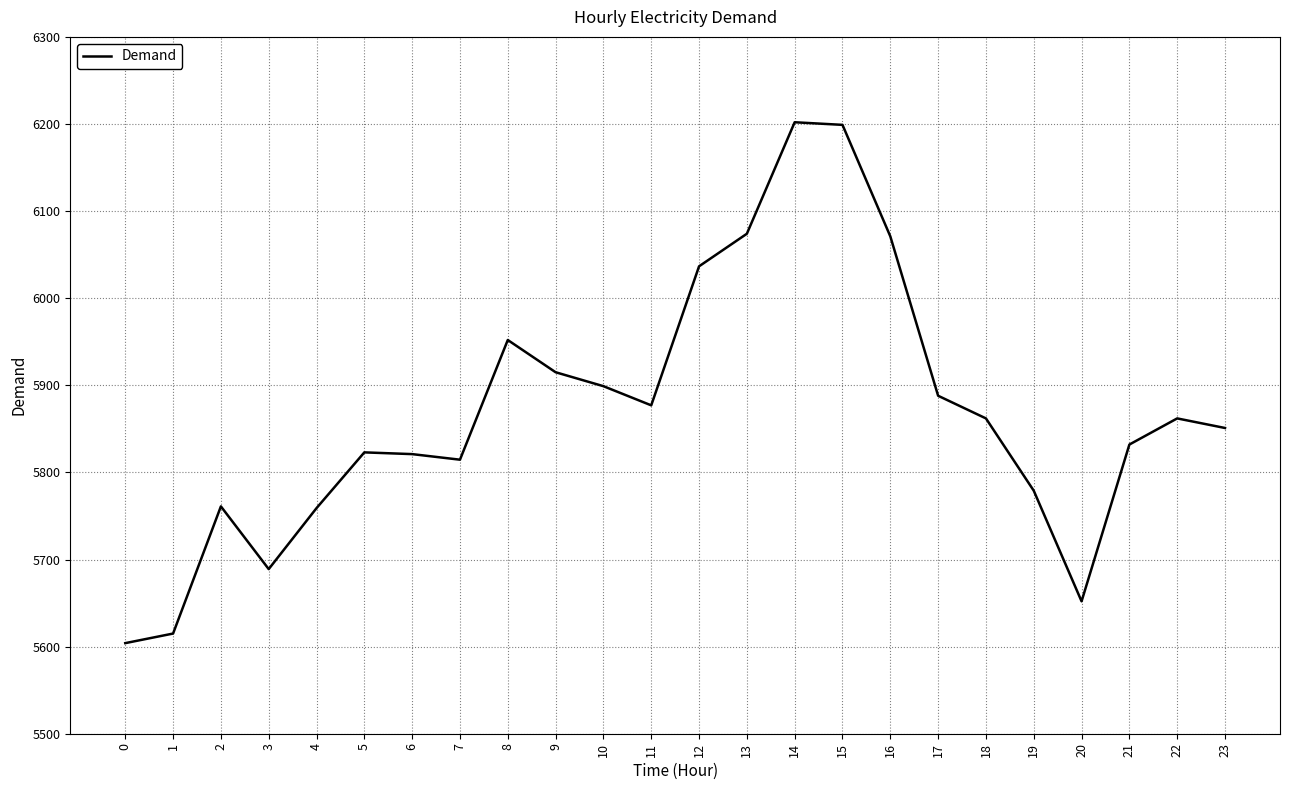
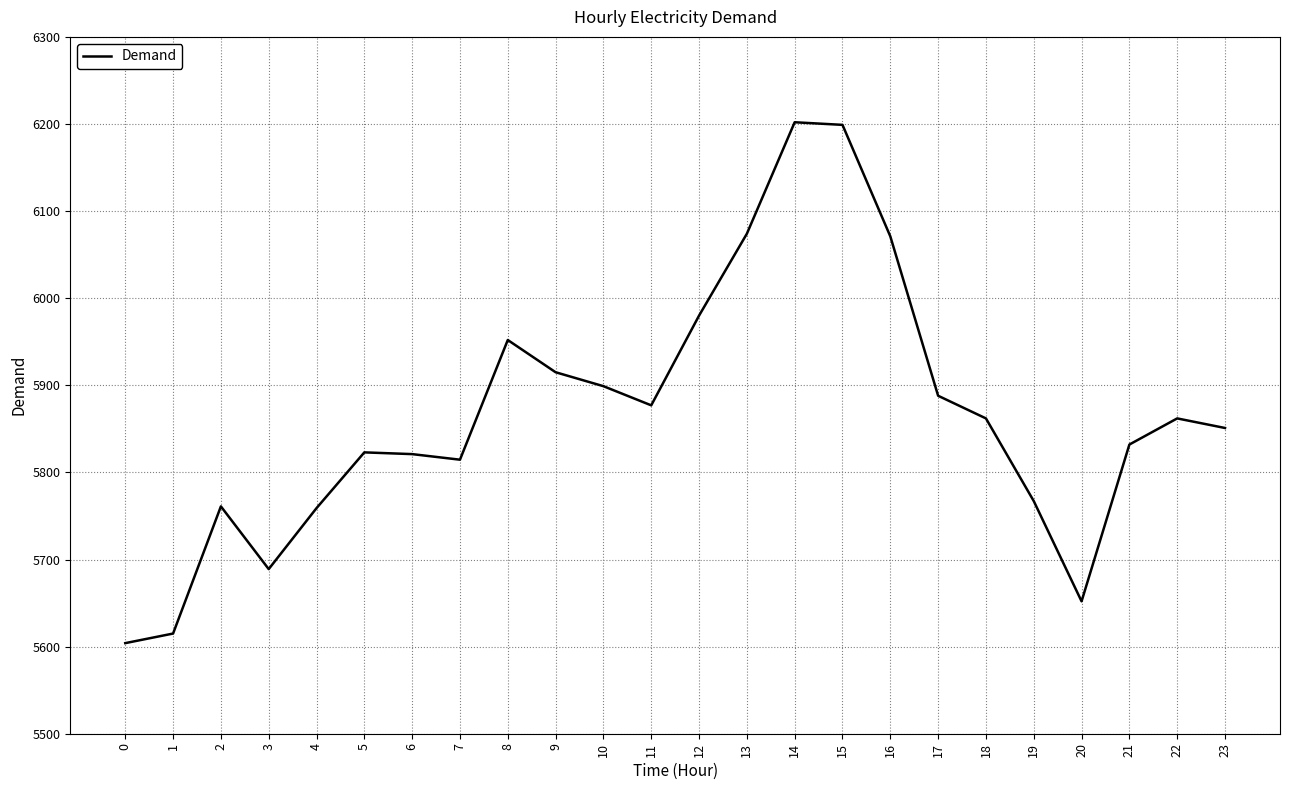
12: 6040 -> 5980
19: 5780 -> 5770
